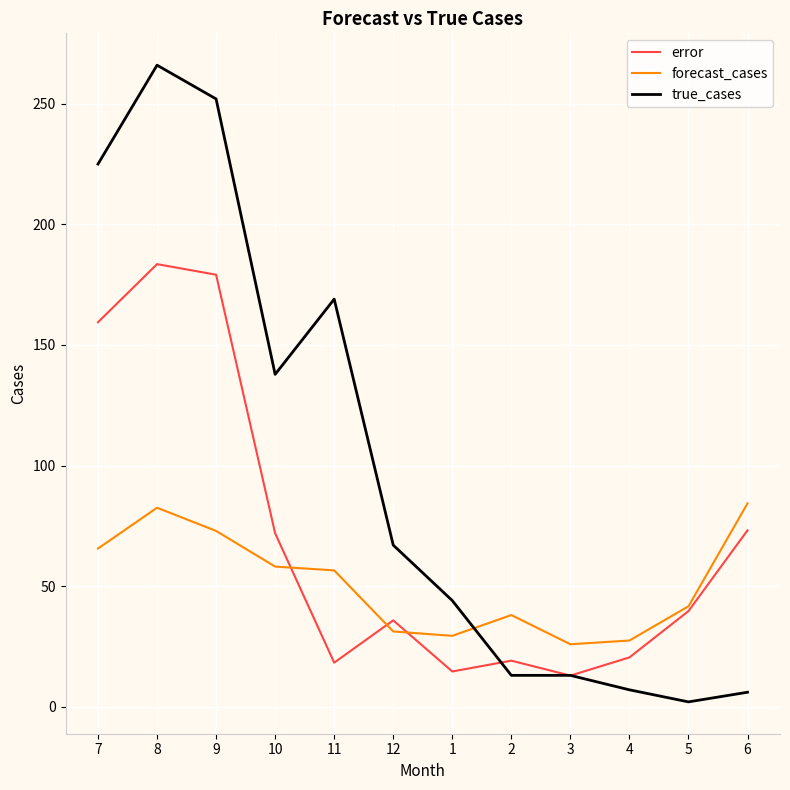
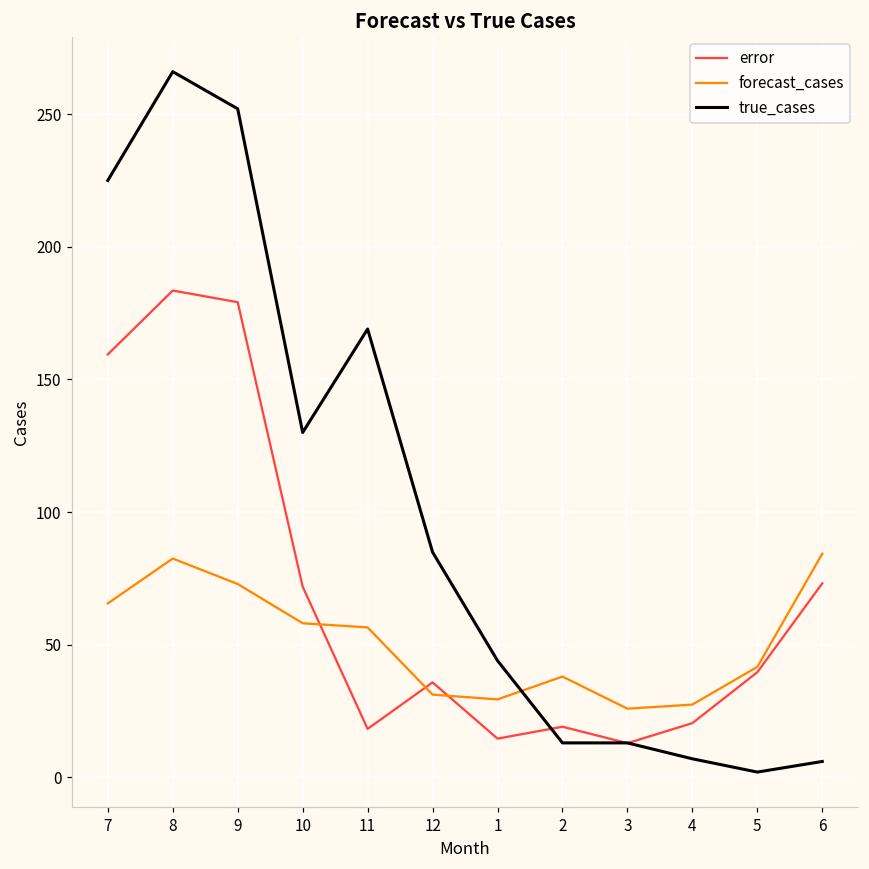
true_cases, 10: 138 -> 130
true_cases, 12: 67 -> 85
